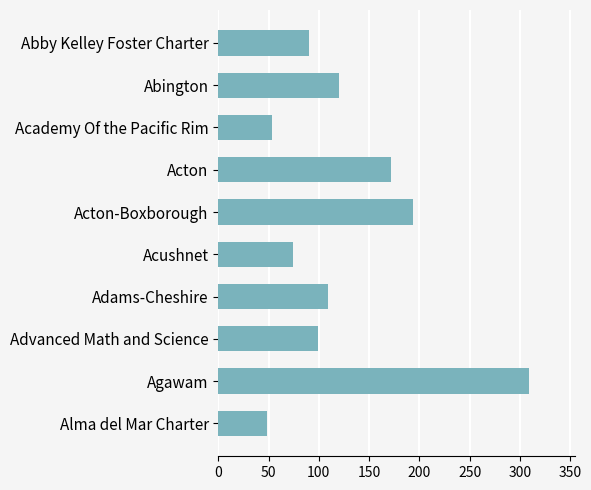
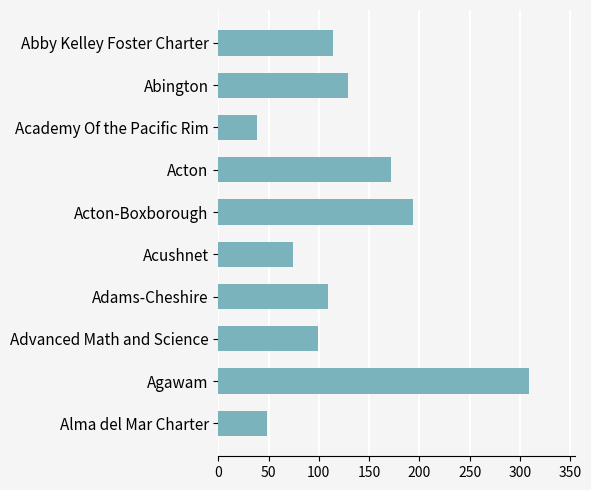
Abby Kelley Foster Charter: 90 -> 114
Abington: 120 -> 129
Academy Of the Pacific Rim: 53 -> 38
